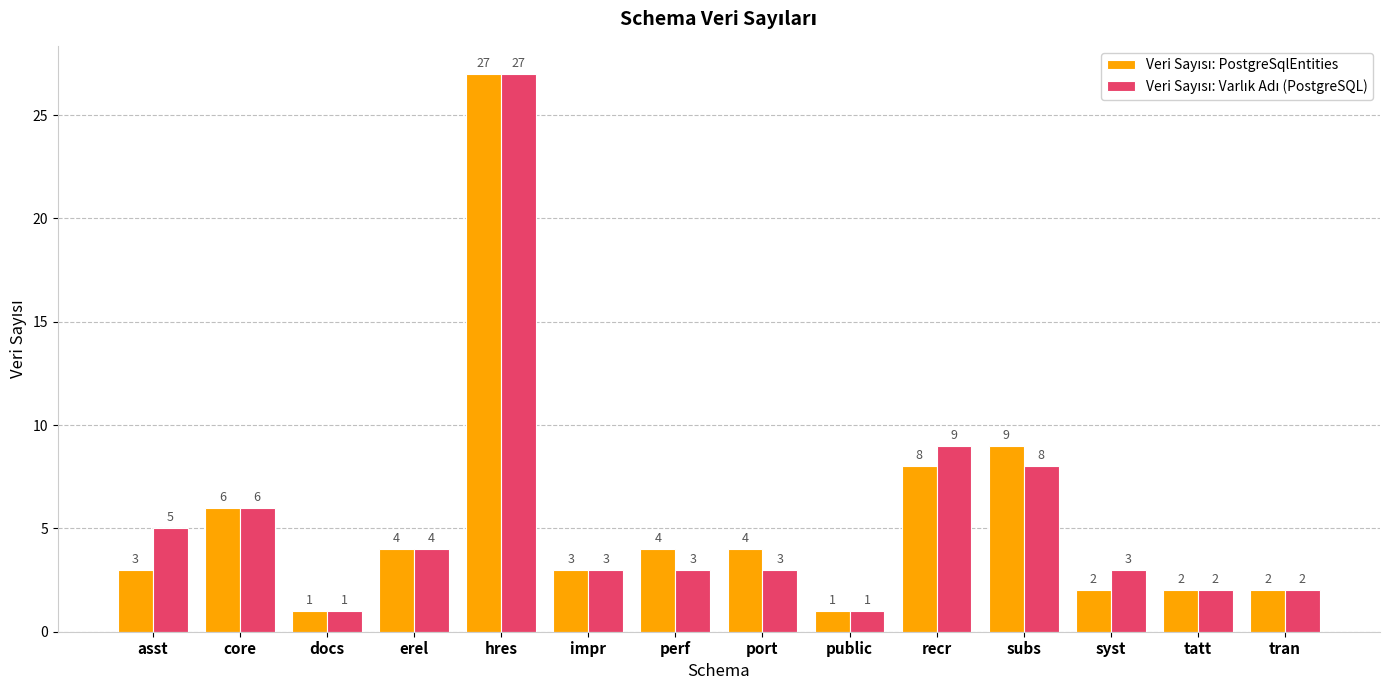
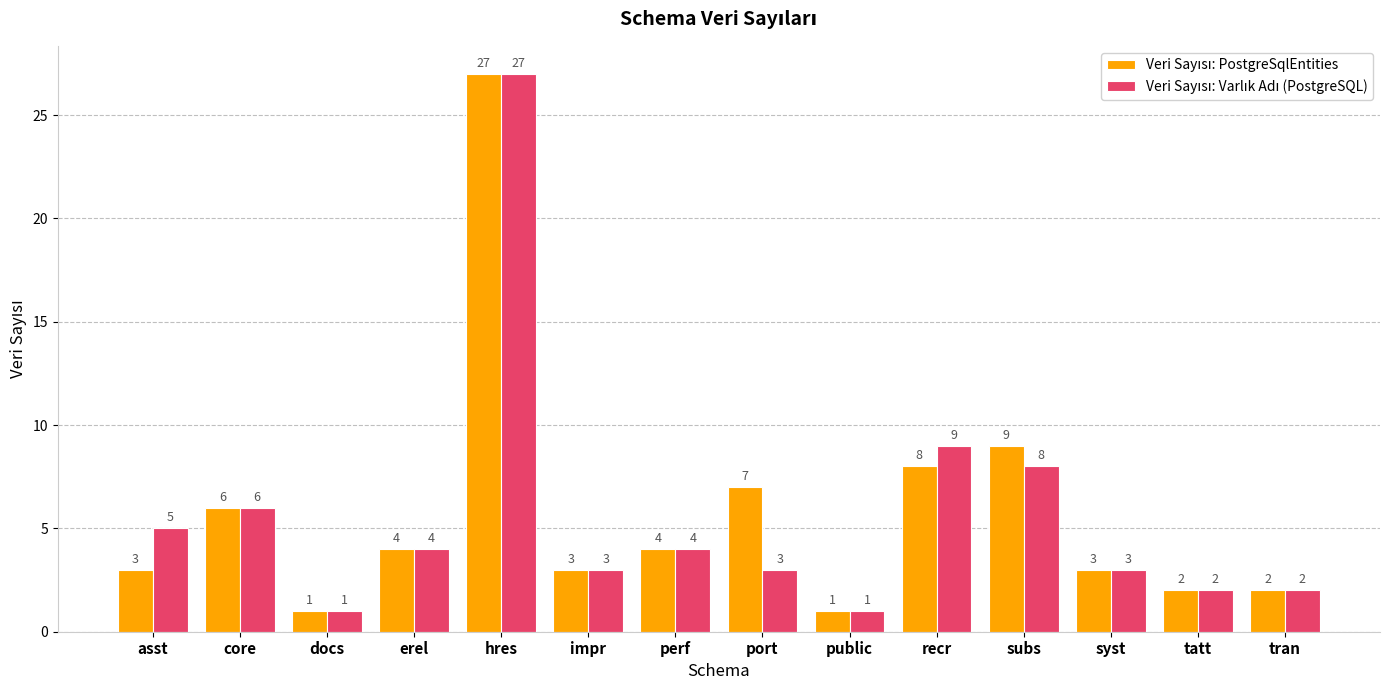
Veri Sayısı: Varlık Adı (PostgreSQL), perf: 3 -> 4
Veri Sayısı: PostgreSqlEntities, port: 4 -> 7
Veri Sayısı: PostgreSqlEntities, syst: 2 -> 3
